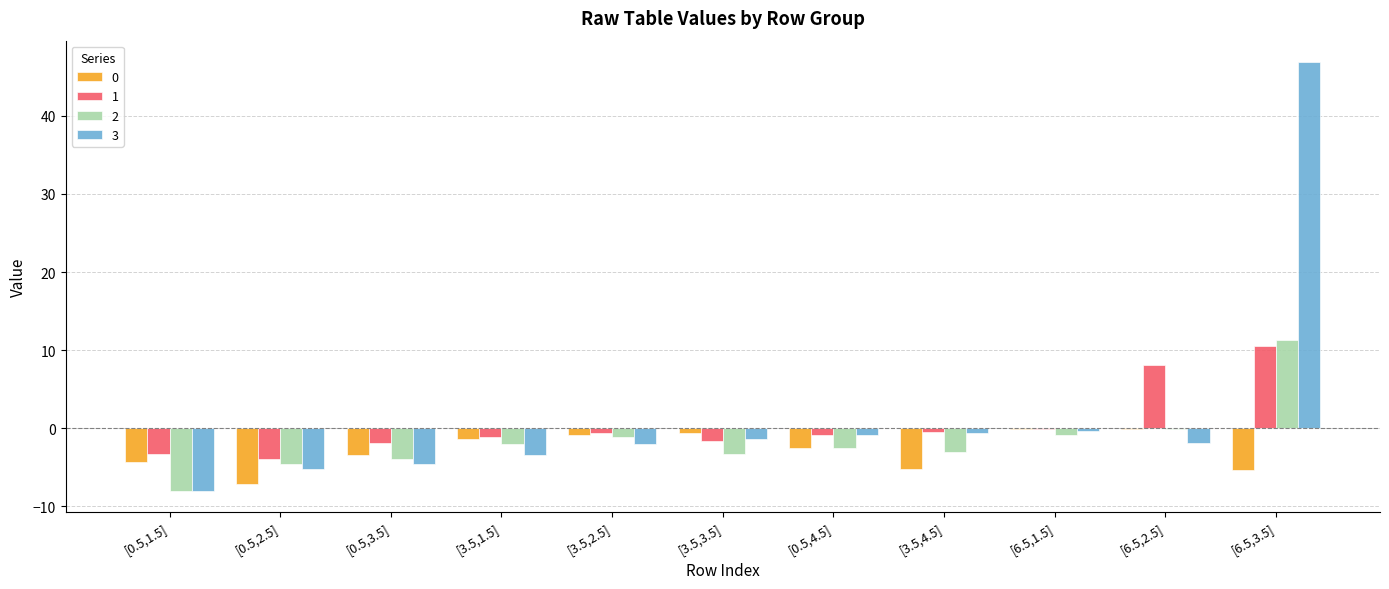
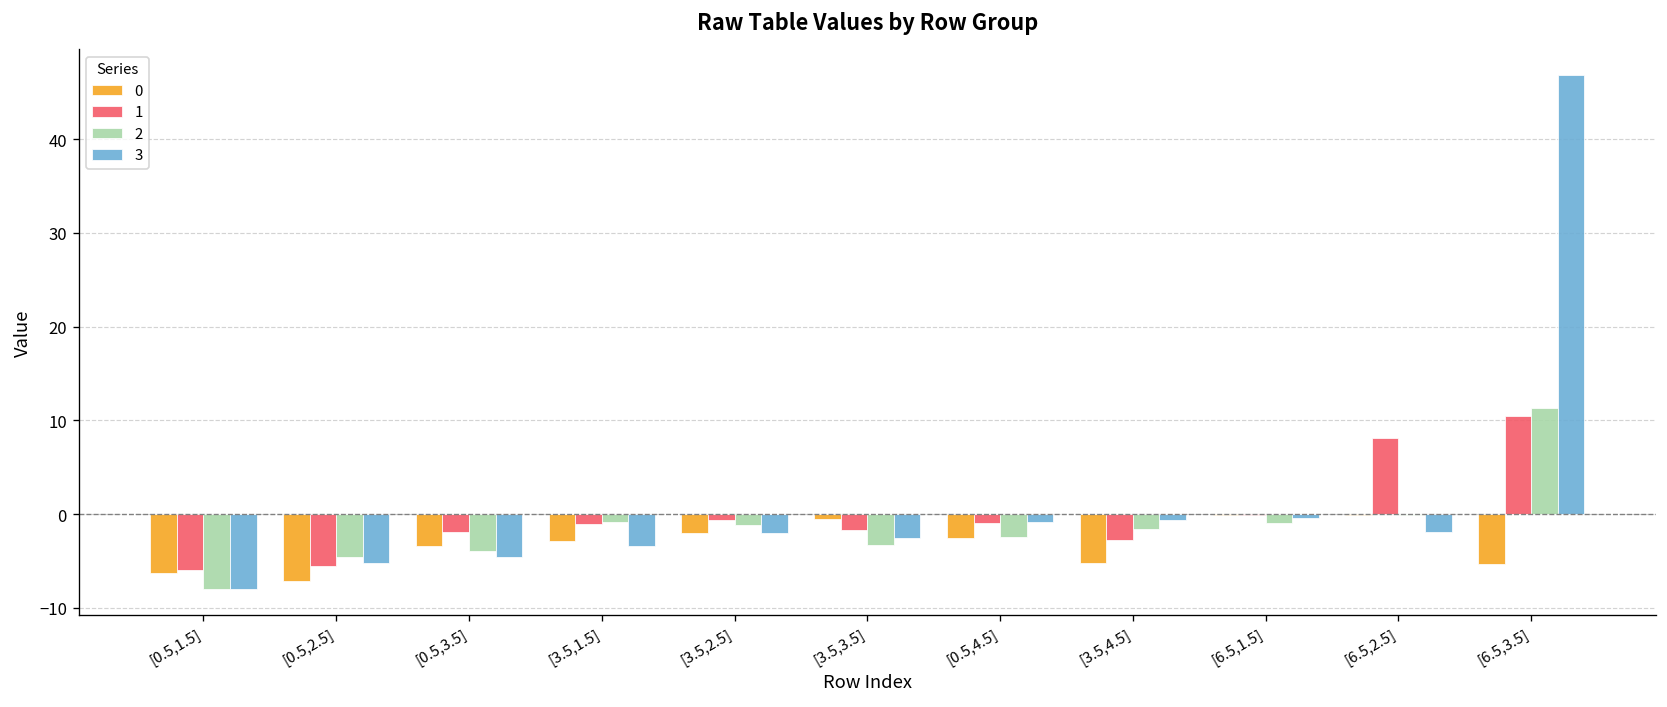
0, [0.5,1.5]: -4 -> -6
1, [0.5,1.5]: -3 -> -6
1, [0.5,2.5]: -4 -> -5
0, [3.5,1.5]: -1 -> -3
2, [3.5,1.5]: -2 -> -1
0, [3.5,2.5]: -1 -> -2
3, [3.5,3.5]: -1 -> -3
1, [3.5,4.5]: 0 -> -3
2, [3.5,4.5]: -3 -> -2
